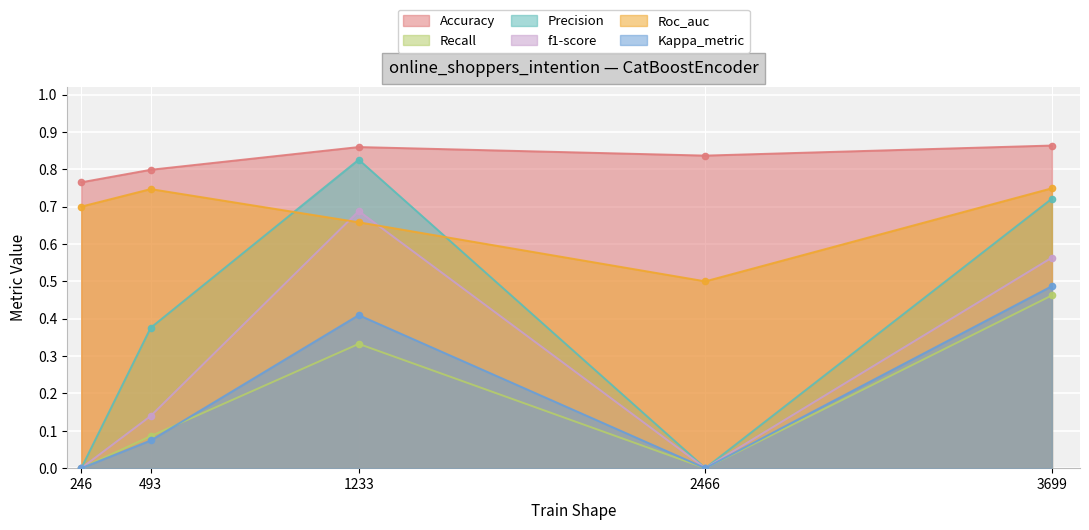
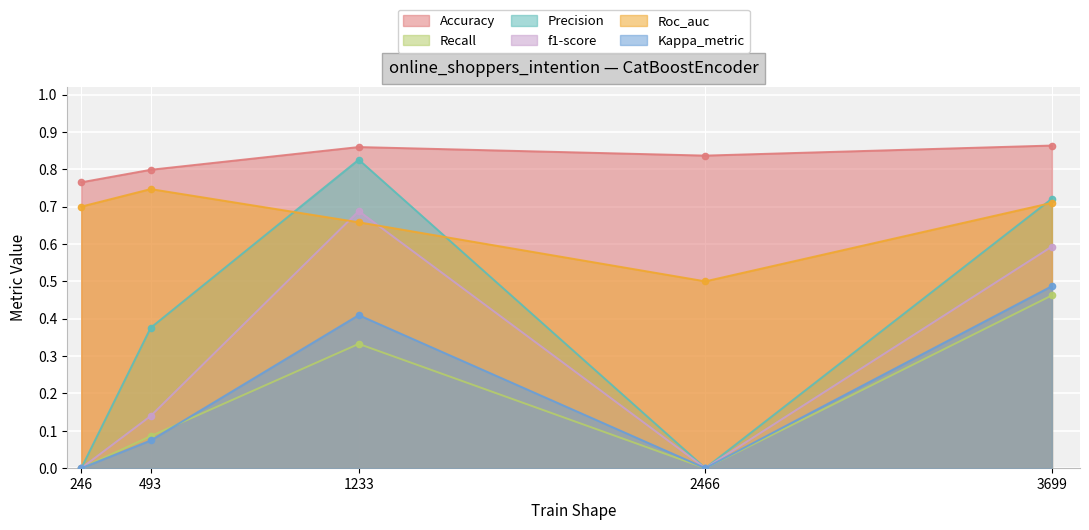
f1-score, 3699: 0.56 -> 0.59
Roc_auc, 3699: 0.75 -> 0.71
